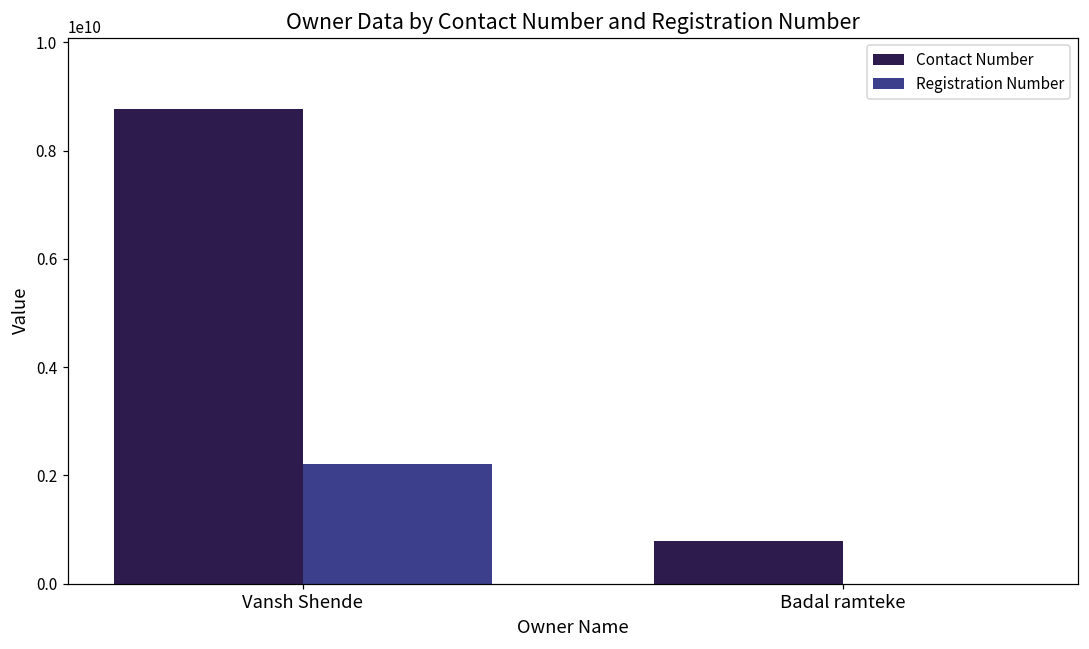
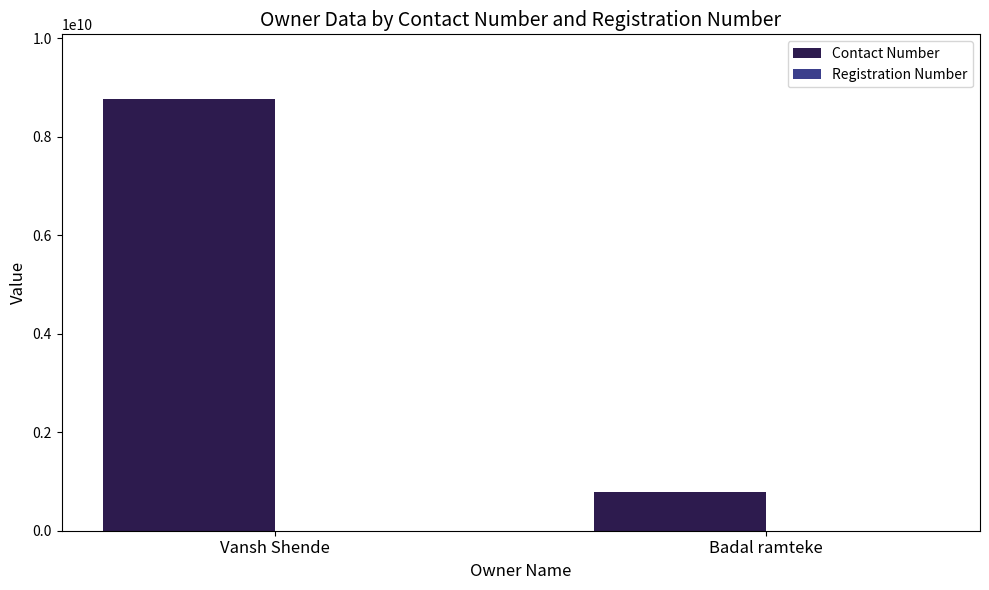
Registration Number, Vansh Shende: 2200000000 -> 0
